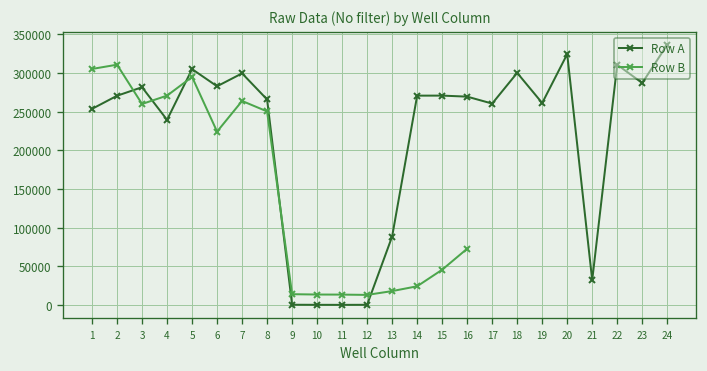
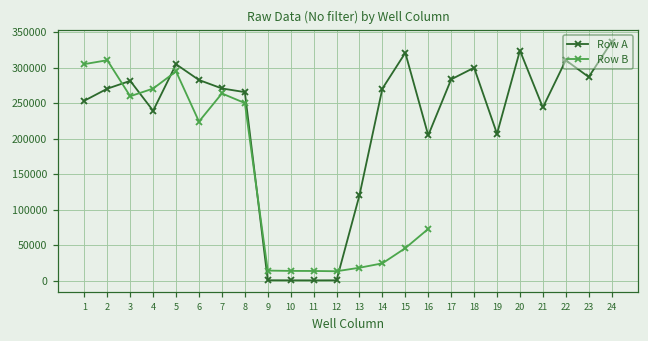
Row A, 7: 300000 -> 270000
Row A, 13: 90000 -> 120000
Row A, 15: 270000 -> 320000
Row A, 16: 270000 -> 200000
Row A, 17: 260000 -> 280000
Row A, 19: 260000 -> 210000
Row A, 21: 30000 -> 240000
